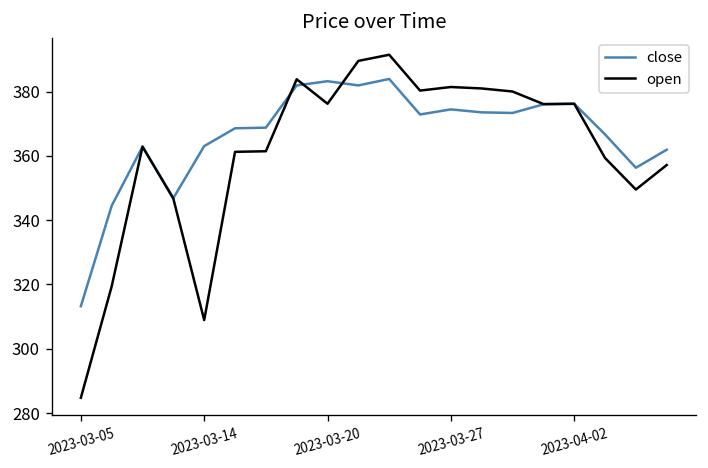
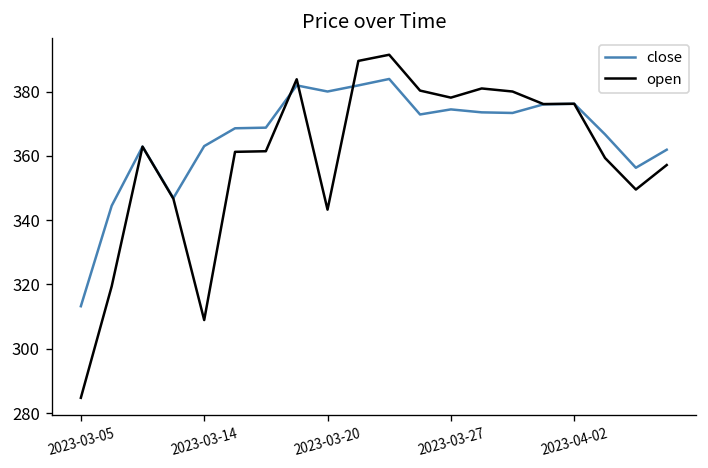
close, 2023-03-20: 383 -> 380
open, 2023-03-20: 376 -> 343
open, 2023-03-27: 381 -> 378
